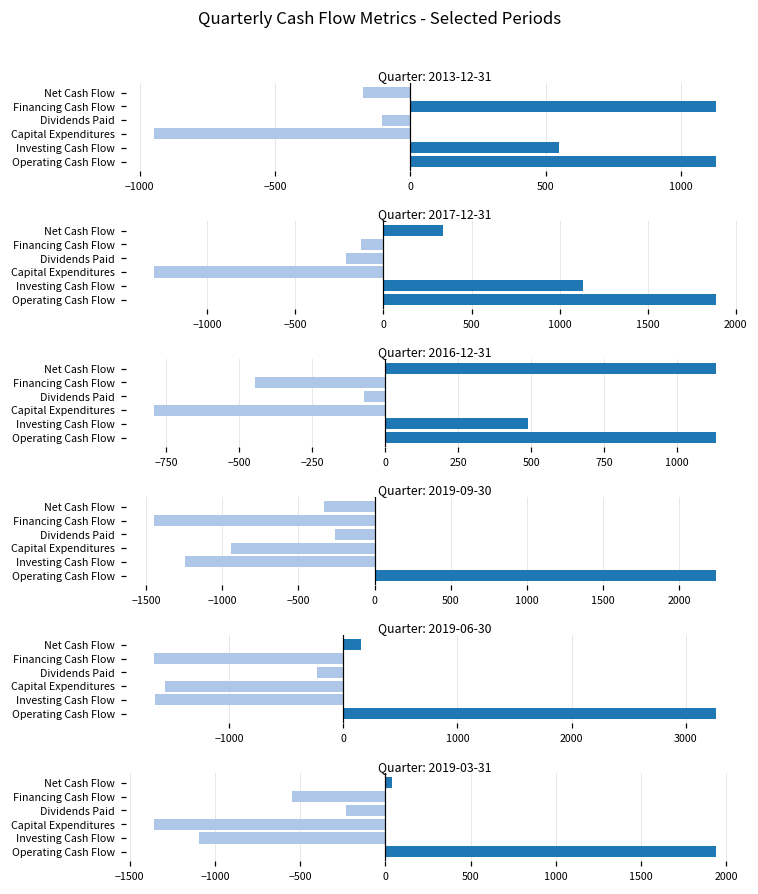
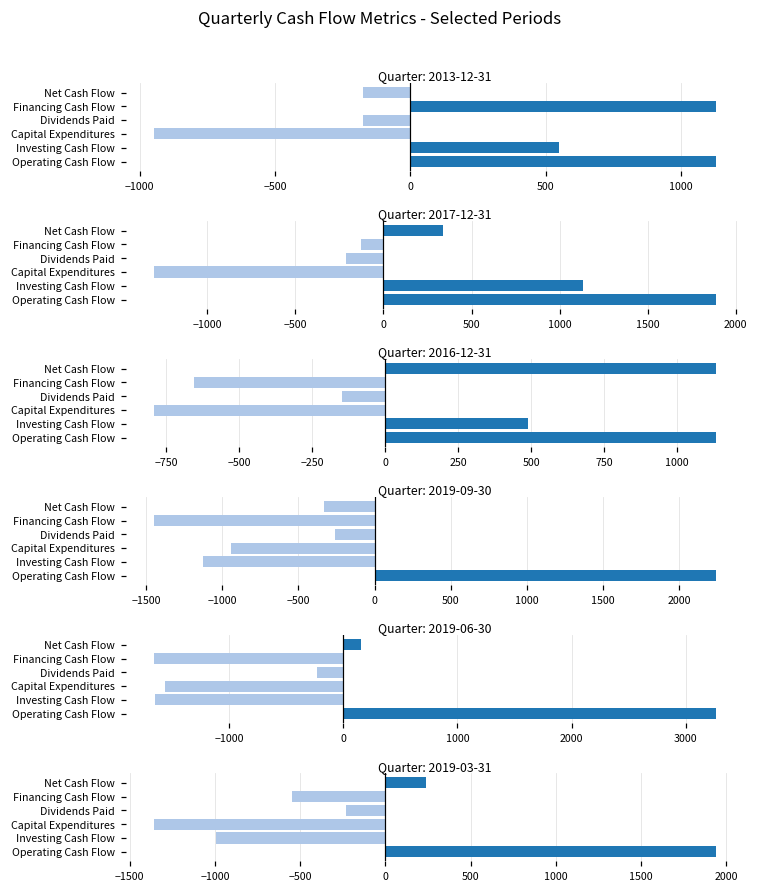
Quarter: 2013-12-31, Dividends Paid: -110 -> -170
Quarter: 2016-12-31, Financing Cash Flow: -450 -> -660
Quarter: 2016-12-31, Dividends Paid: -70 -> -150
Quarter: 2019-09-30, Investing Cash Flow: -1250 -> -1120
Quarter: 2019-03-31, Net Cash Flow: 40 -> 240
Quarter: 2019-03-31, Investing Cash Flow: -1100 -> -990
